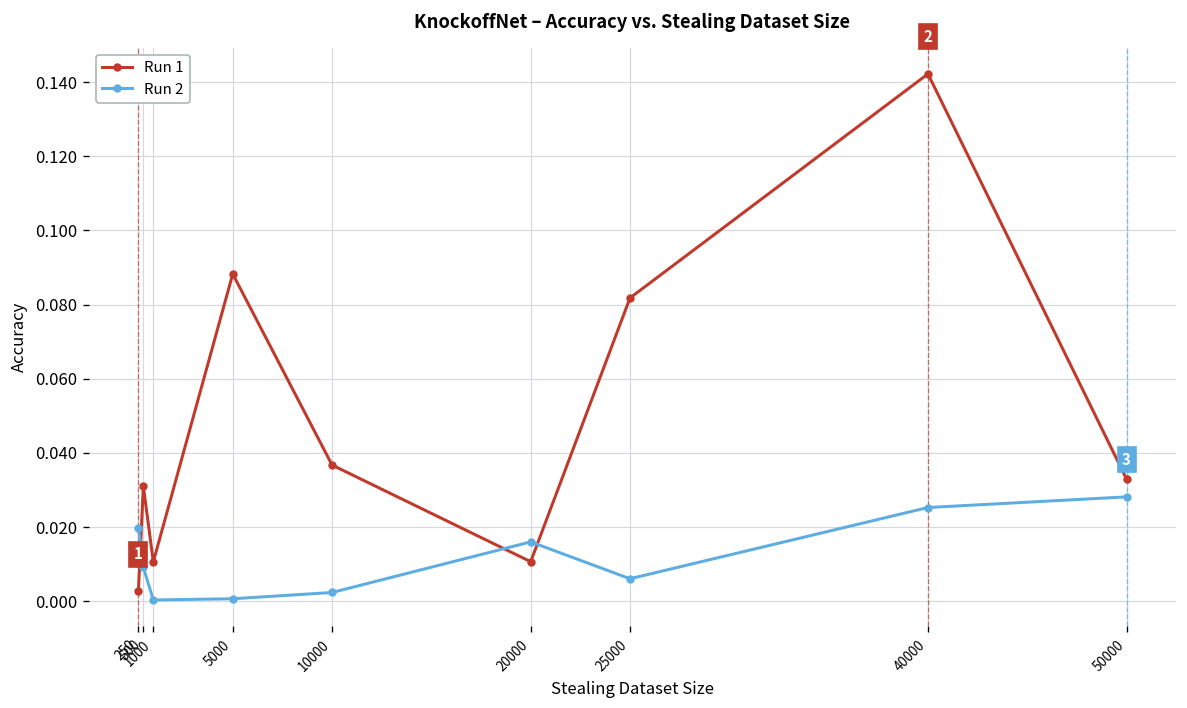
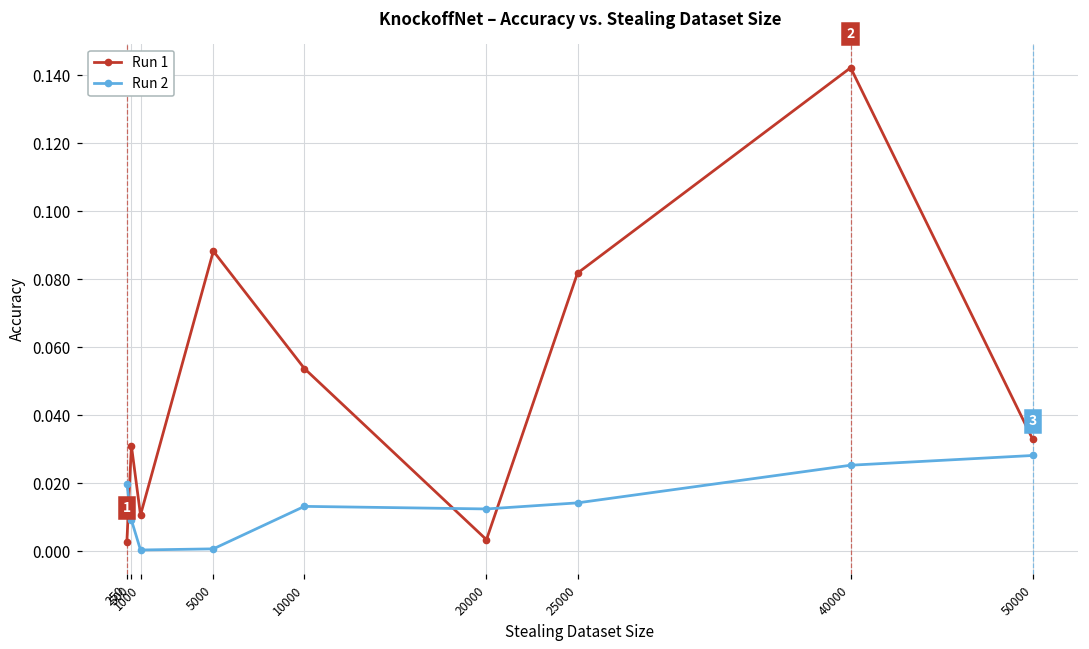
Run 1, 10000: 0.037 -> 0.054
Run 2, 10000: 0.002 -> 0.013
Run 1, 20000: 0.011 -> 0.003
Run 2, 20000: 0.016 -> 0.012
Run 2, 25000: 0.006 -> 0.014
